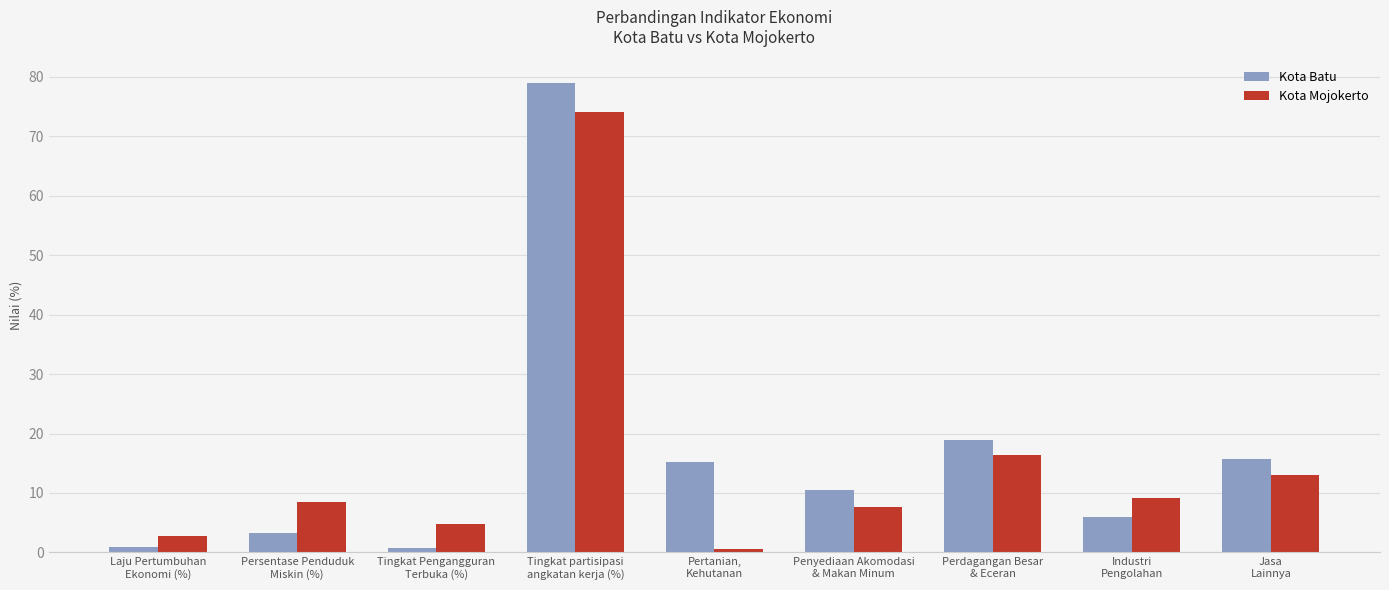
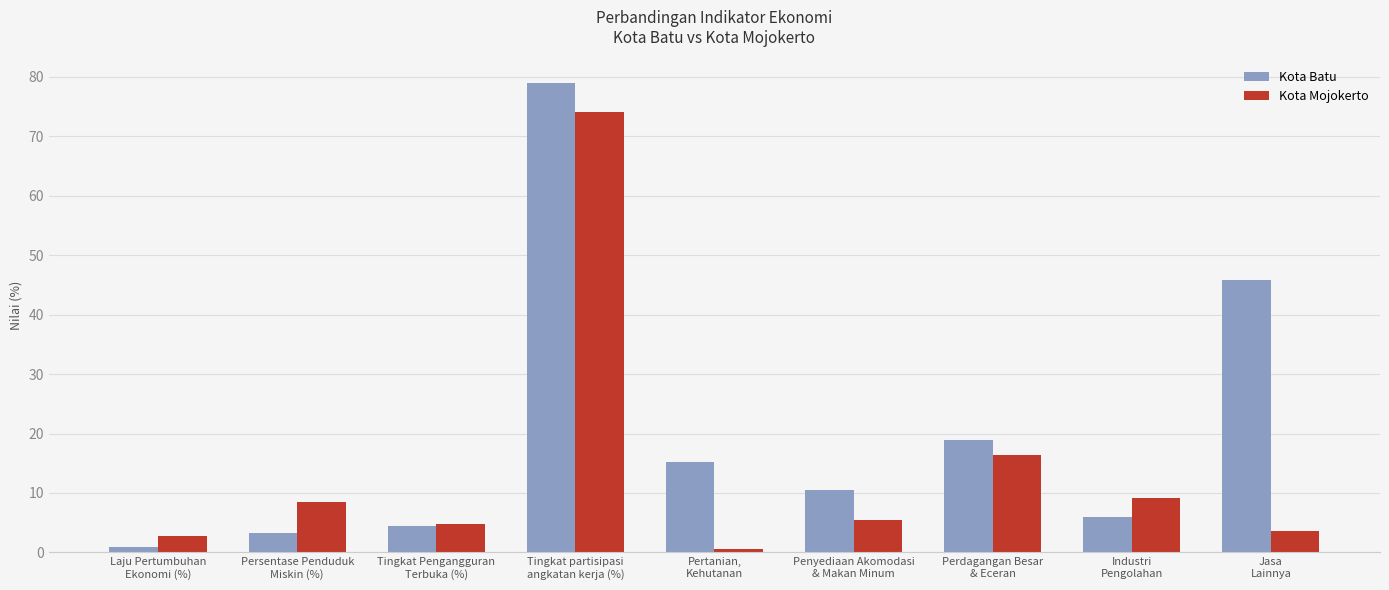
Kota Batu, Tingkat Pengangguran Terbuka (%): 1 -> 5
Kota Mojokerto, Penyediaan Akomodasi & Makan Minum: 8 -> 5
Kota Batu, Jasa Lainnya: 16 -> 46
Kota Mojokerto, Jasa Lainnya: 13 -> 4
